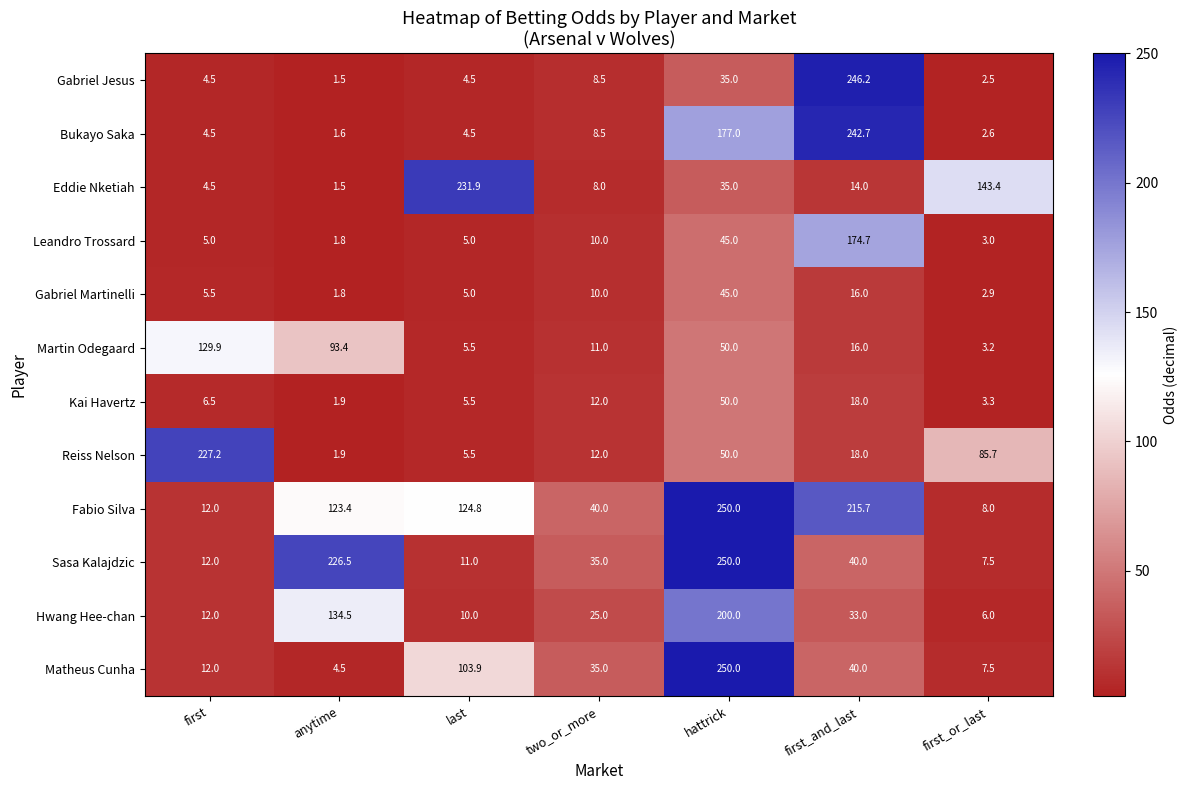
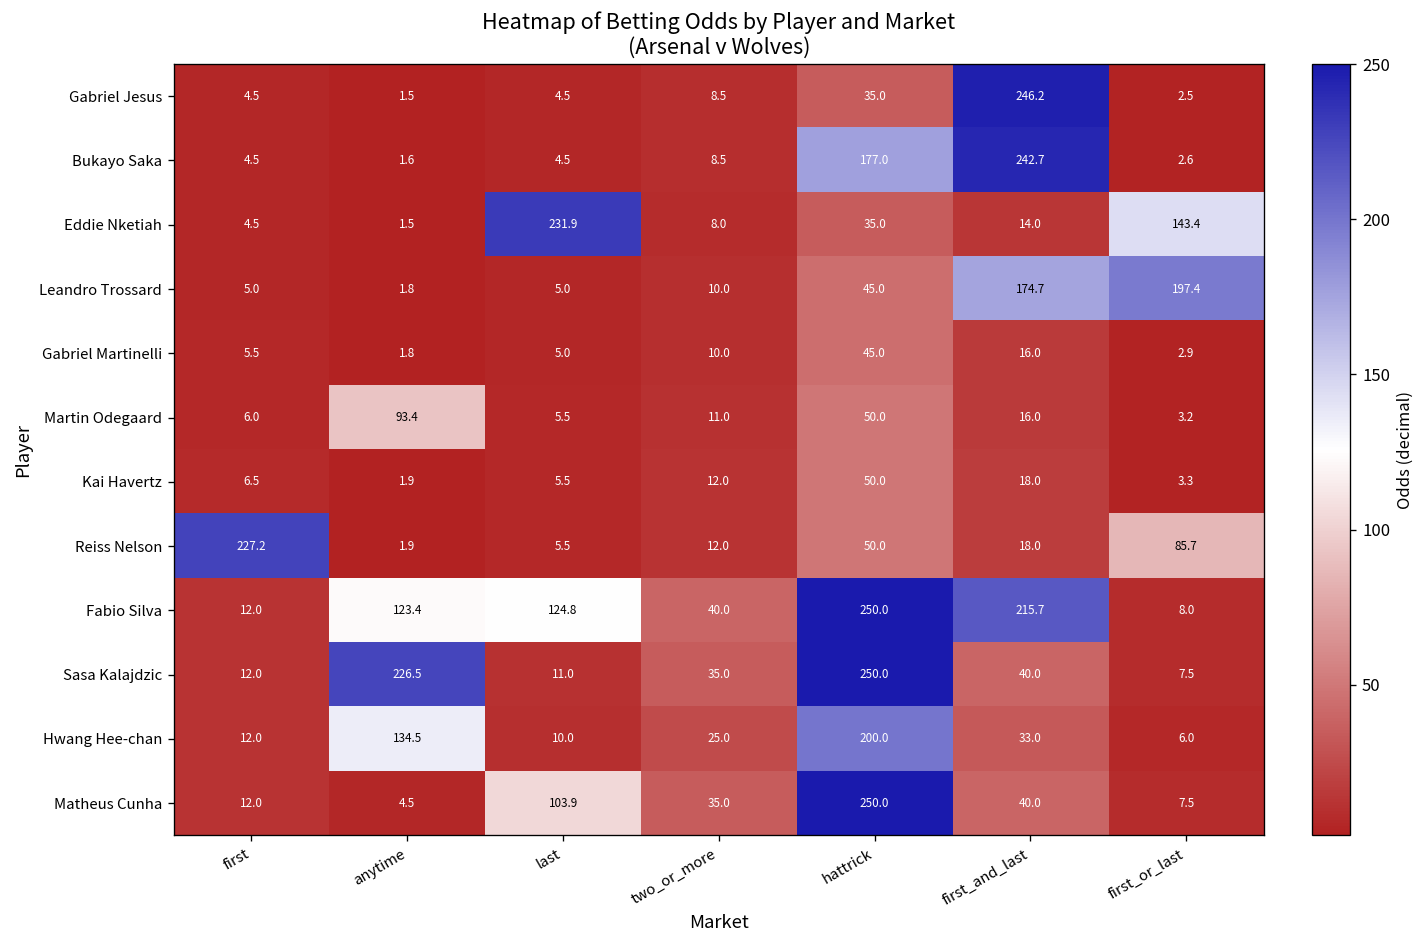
Leandro Trossard, first_or_last: 3.0 -> 197.4
Martin Odegaard, first: 129.9 -> 6.0
